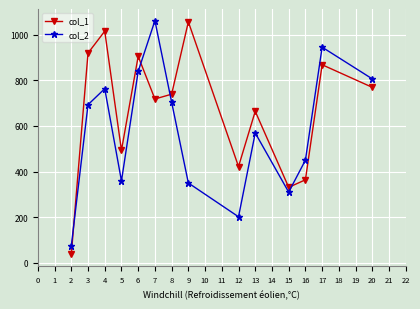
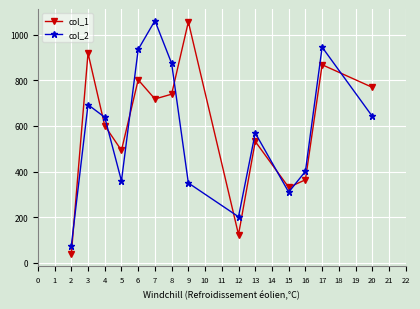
col_1, 4: 1020 -> 600
col_2, 4: 760 -> 640
col_1, 6: 910 -> 800
col_2, 6: 840 -> 940
col_2, 8: 700 -> 870
col_1, 12: 420 -> 120
col_1, 13: 660 -> 530
col_2, 16: 450 -> 400
col_2, 20: 810 -> 640
